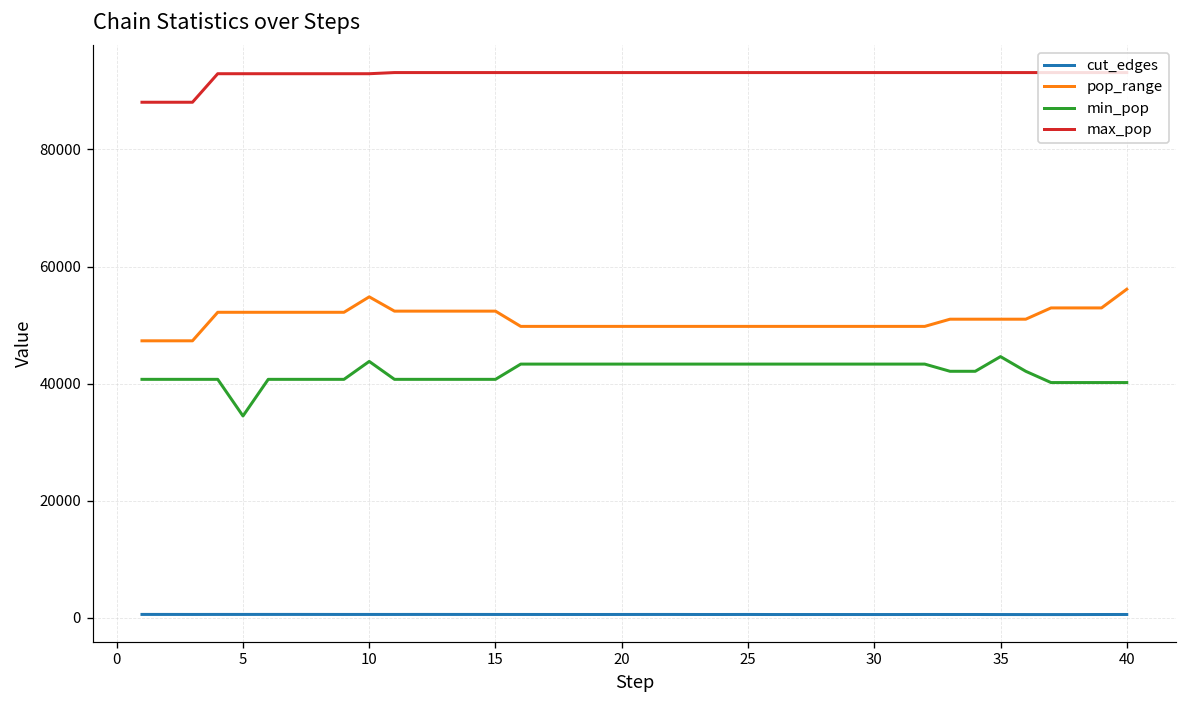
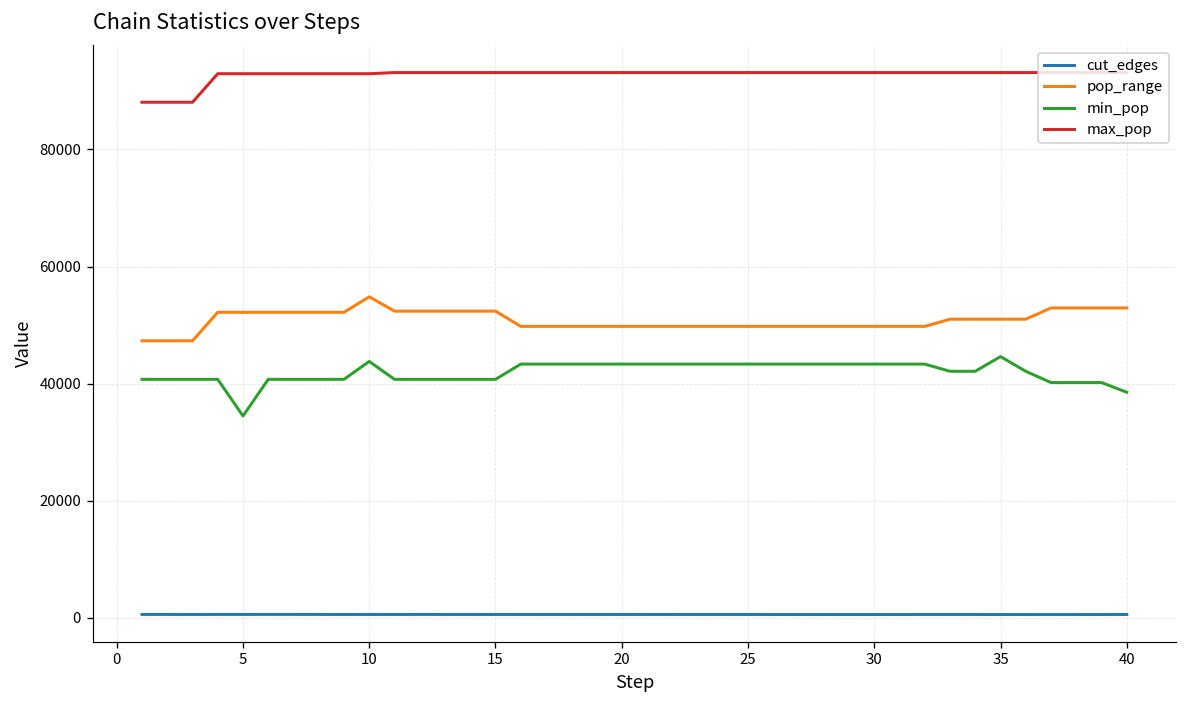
pop_range, 40: 56000 -> 53000
min_pop, 40: 40000 -> 39000
